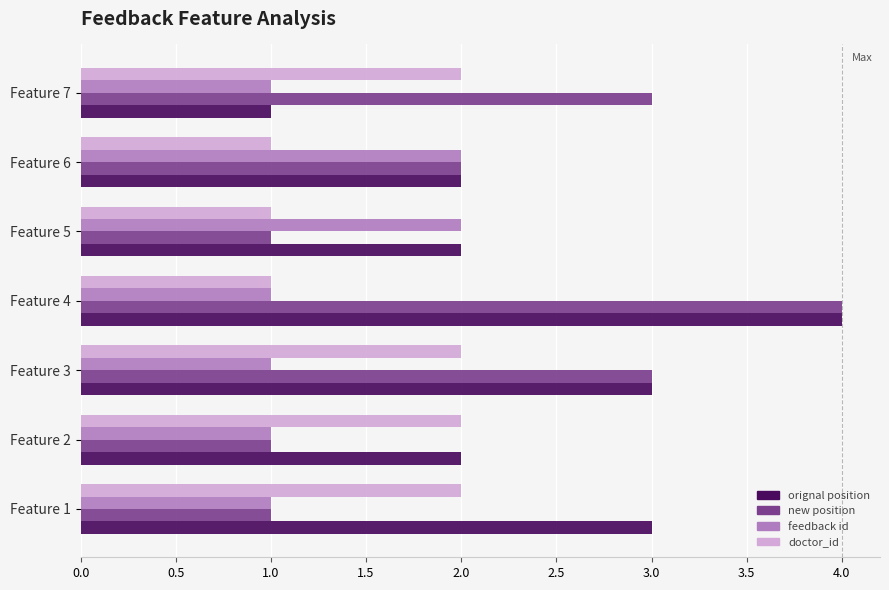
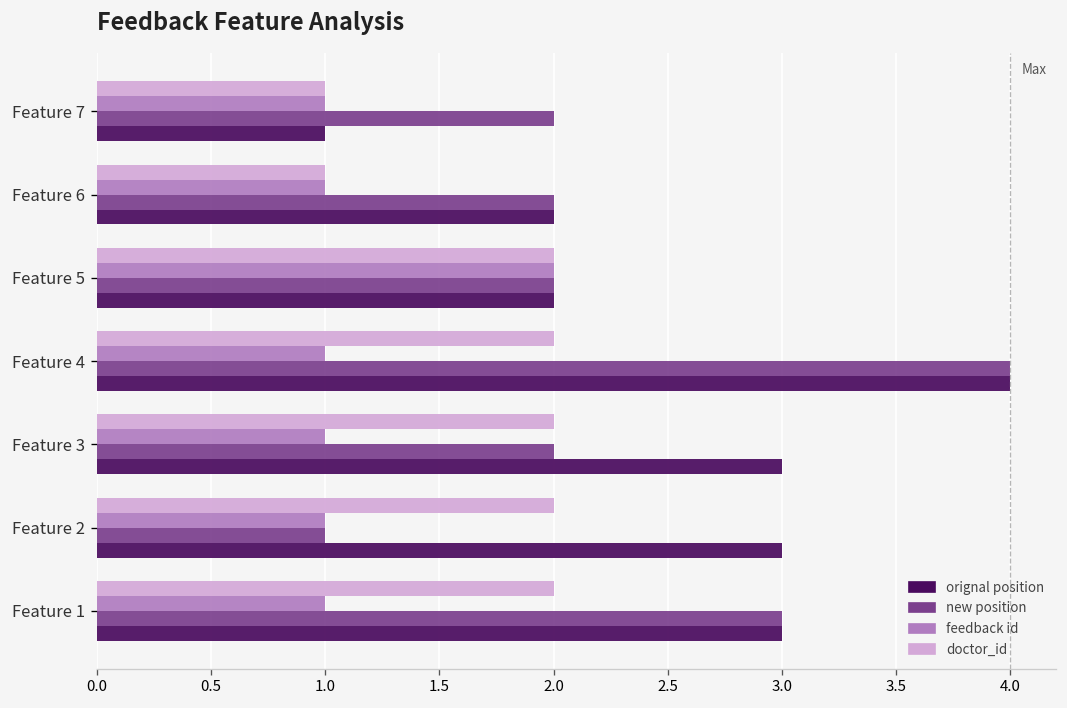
doctor_id, Feature 7: 2 -> 1
new position, Feature 7: 3 -> 2
feedback id, Feature 6: 2 -> 1
doctor_id, Feature 5: 1 -> 2
new position, Feature 5: 1 -> 2
doctor_id, Feature 4: 1 -> 2
new position, Feature 3: 3 -> 2
orignal position, Feature 2: 2 -> 3
new position, Feature 1: 1 -> 3
